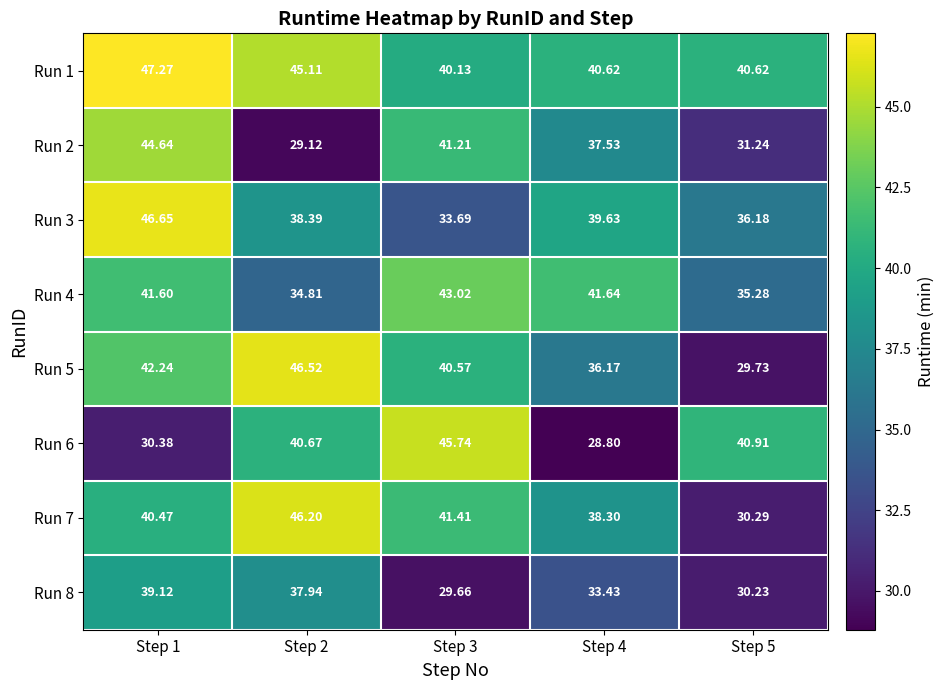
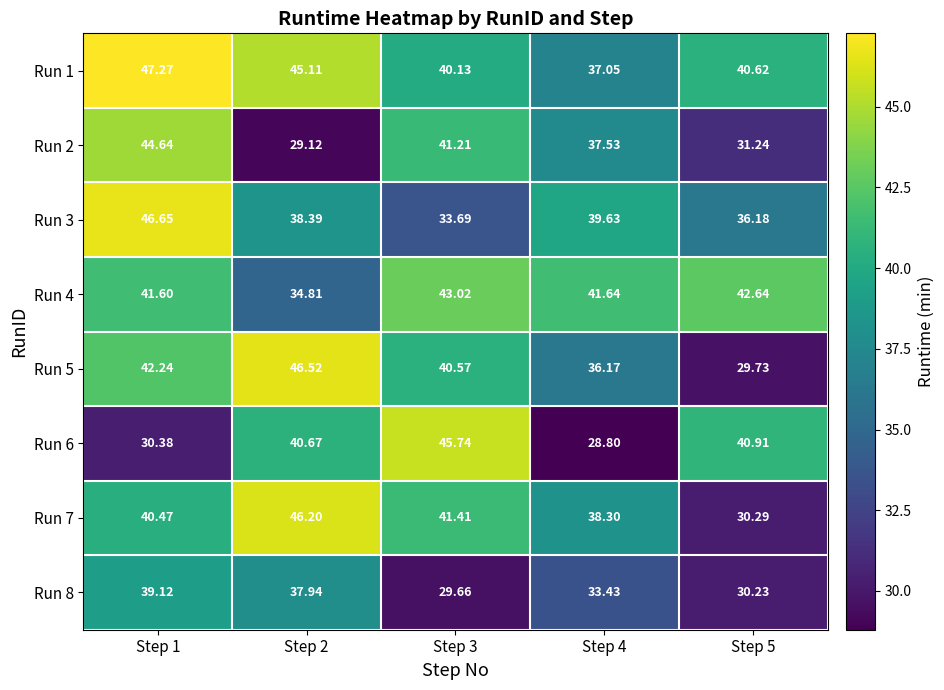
Run 1, Step 4: 40.62 -> 37.05
Run 4, Step 5: 35.28 -> 42.64
